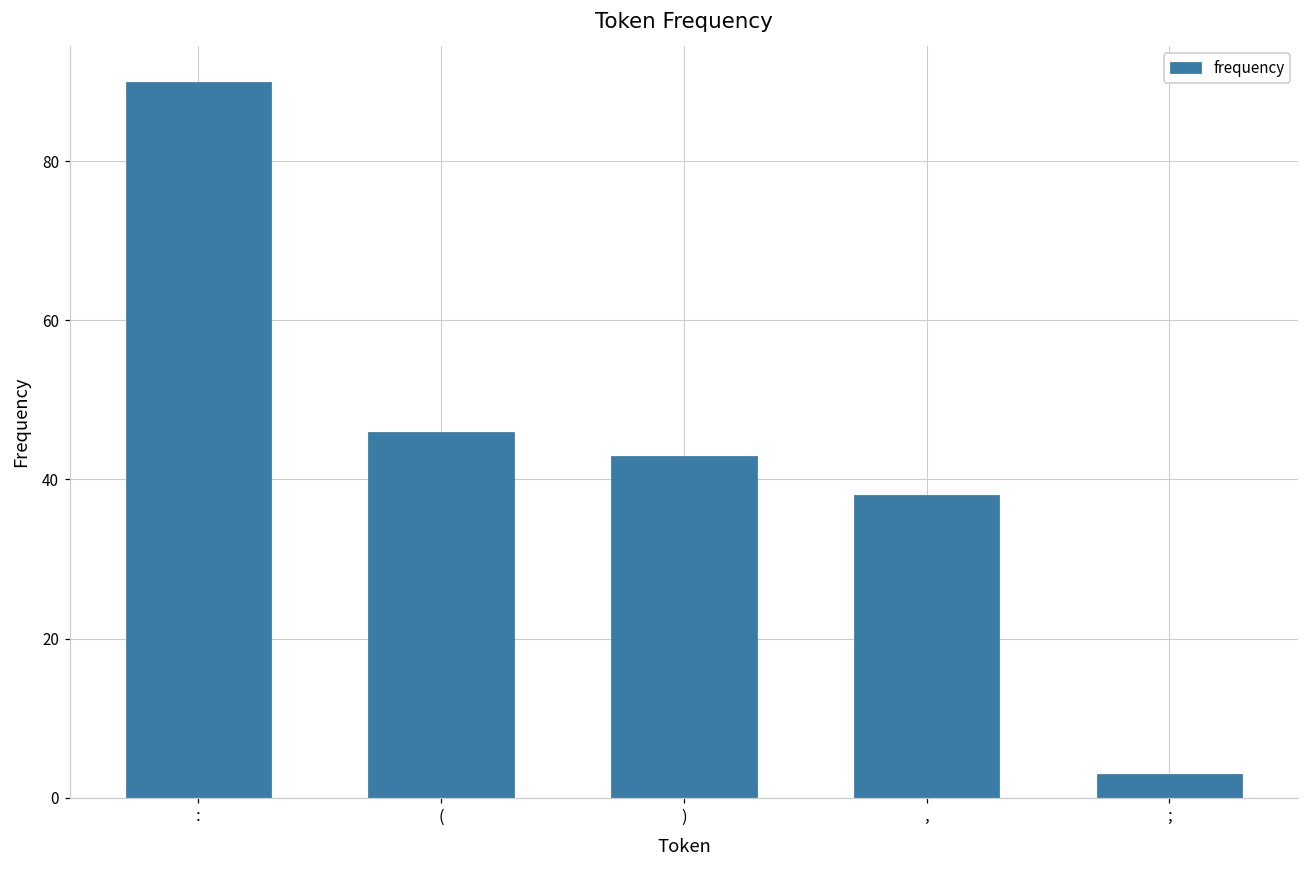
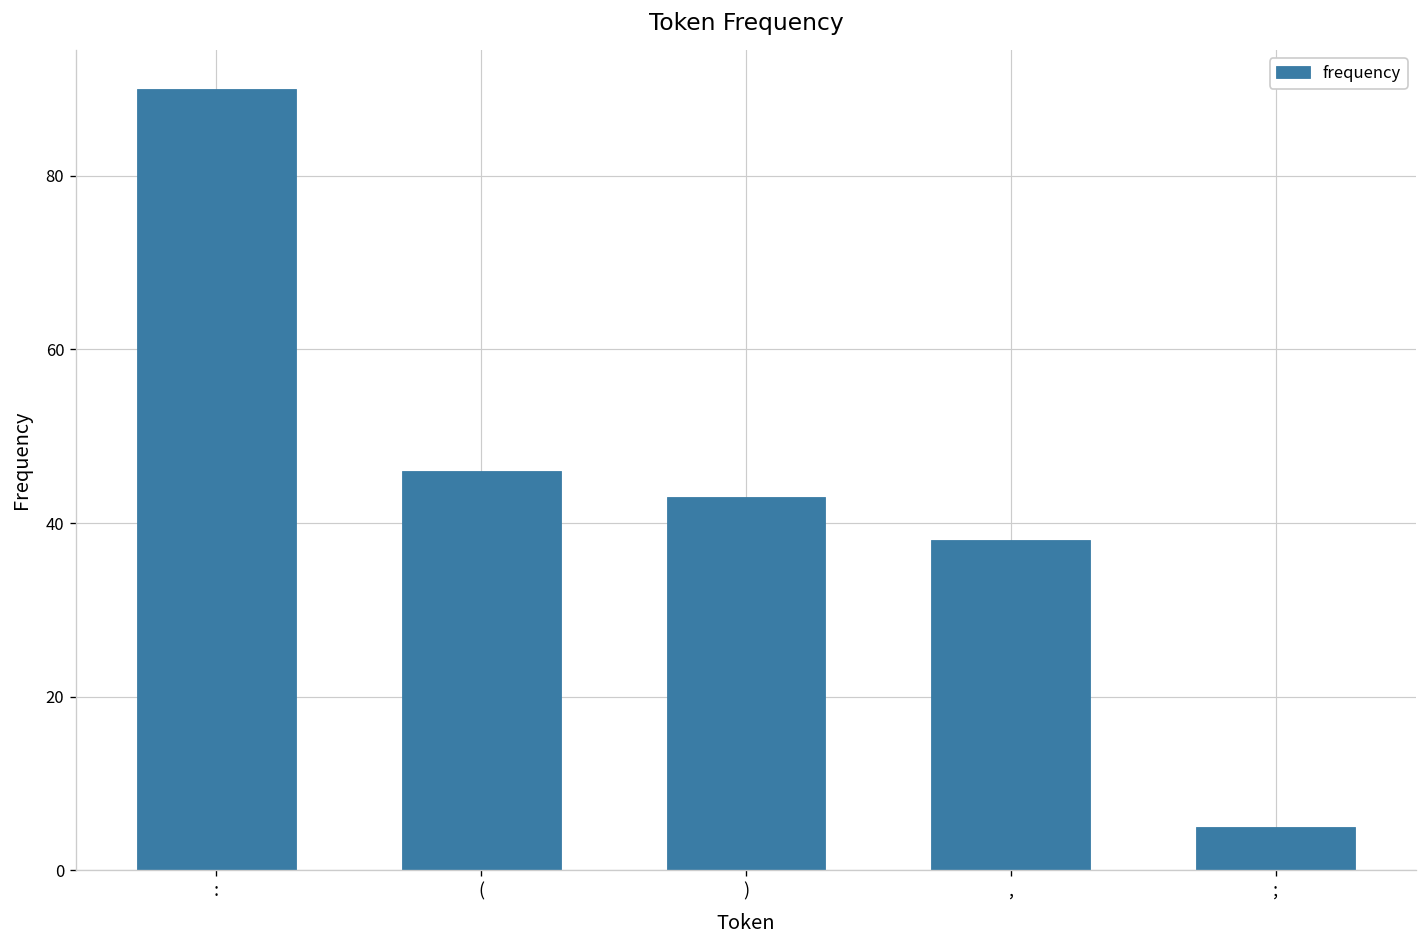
;: 3 -> 5
